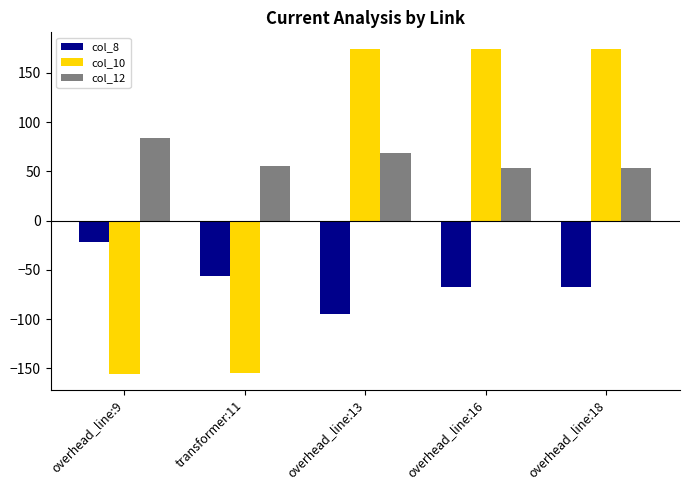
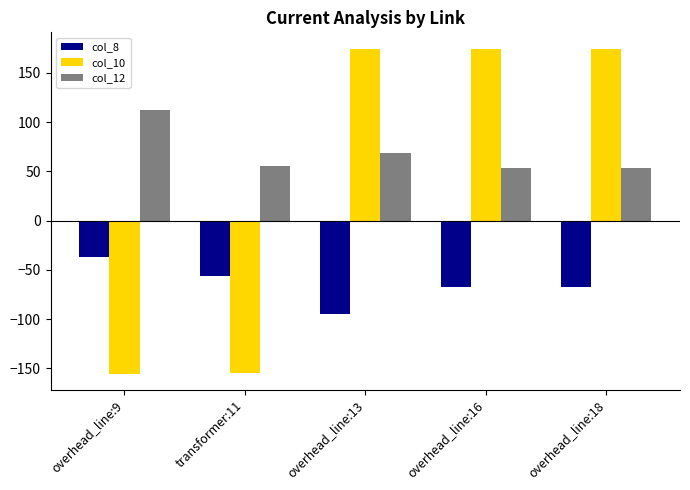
col_8, overhead_line:9: -20 -> -40
col_12, overhead_line:9: 80 -> 110
